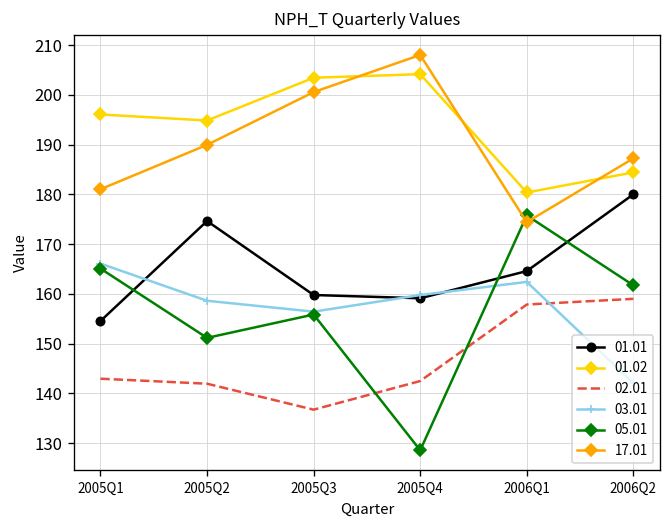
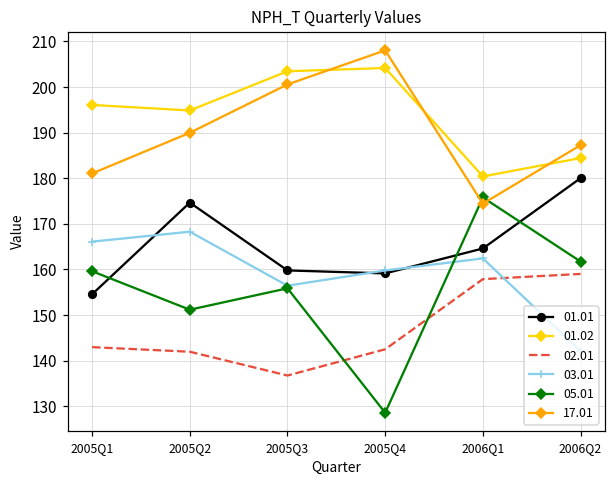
05.01, 2005Q1: 165 -> 160
03.01, 2005Q2: 159 -> 168
